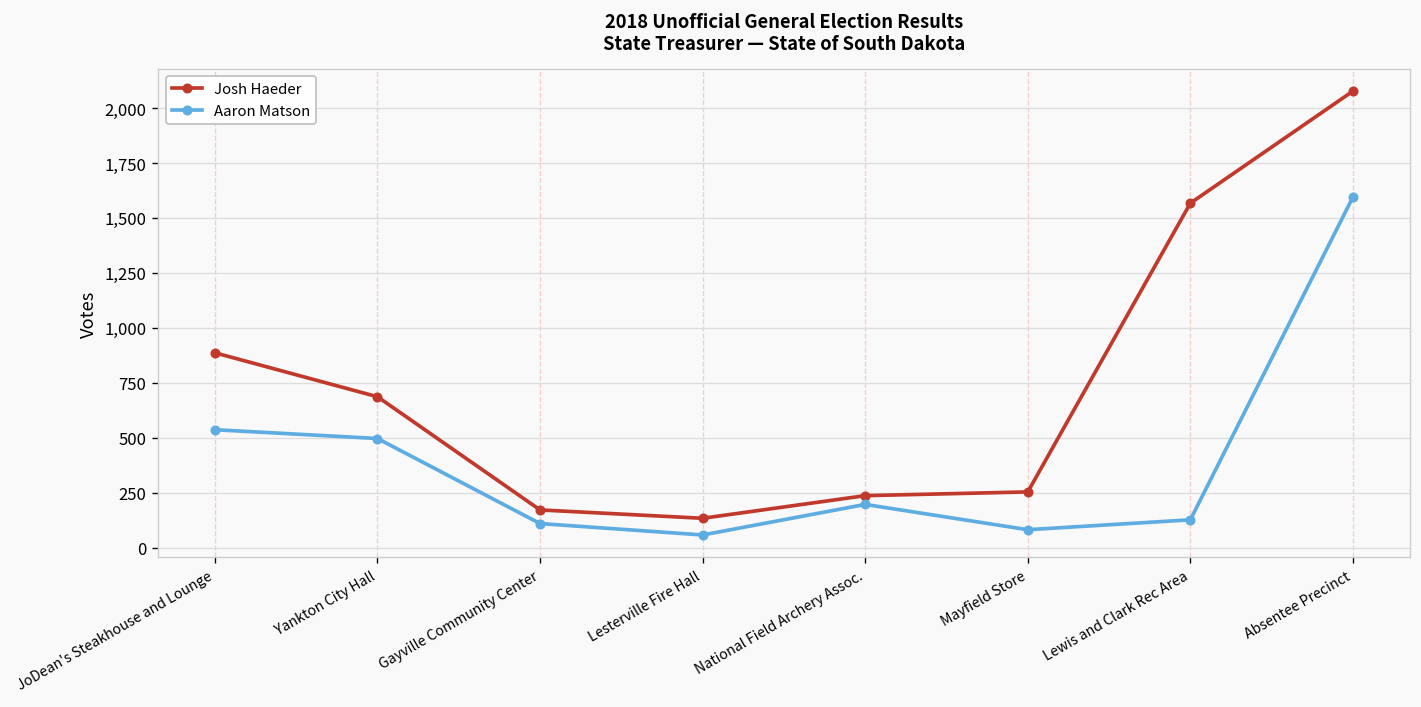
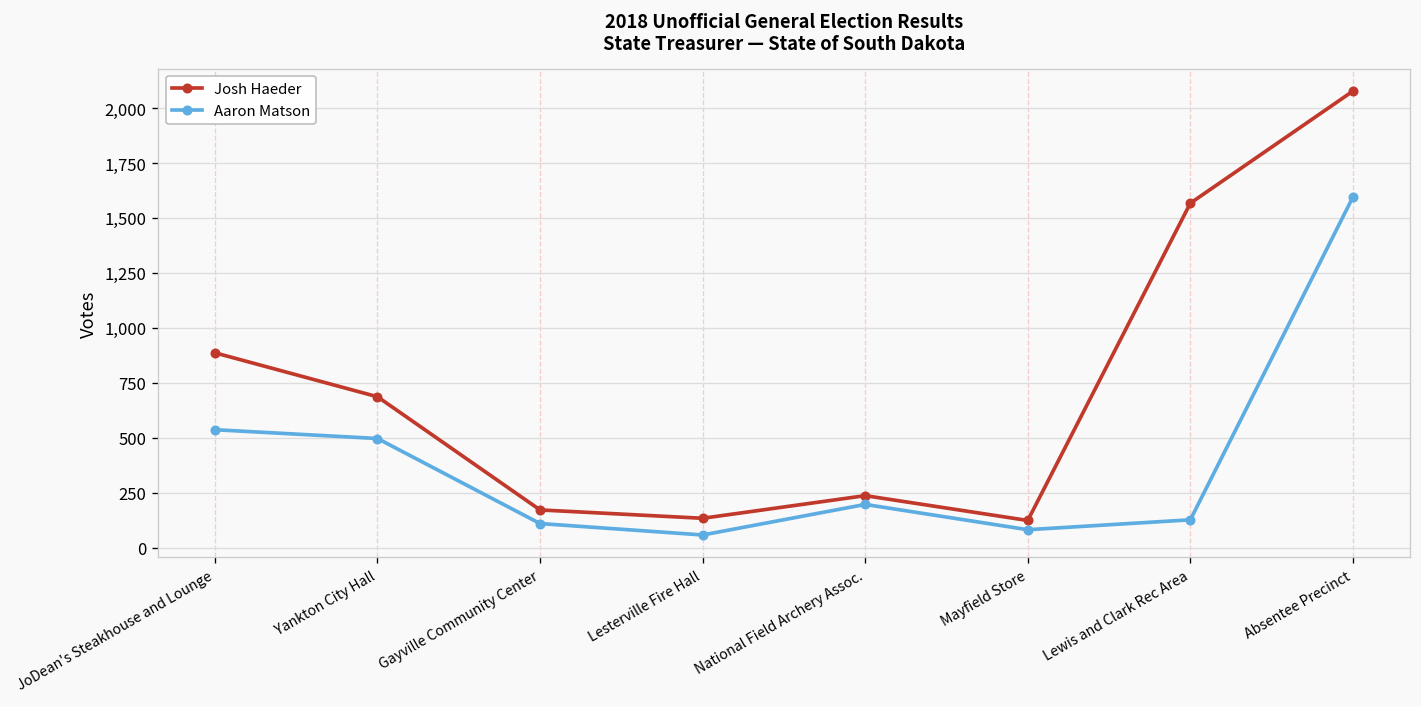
Josh Haeder, Mayfield Store: 250 -> 120
